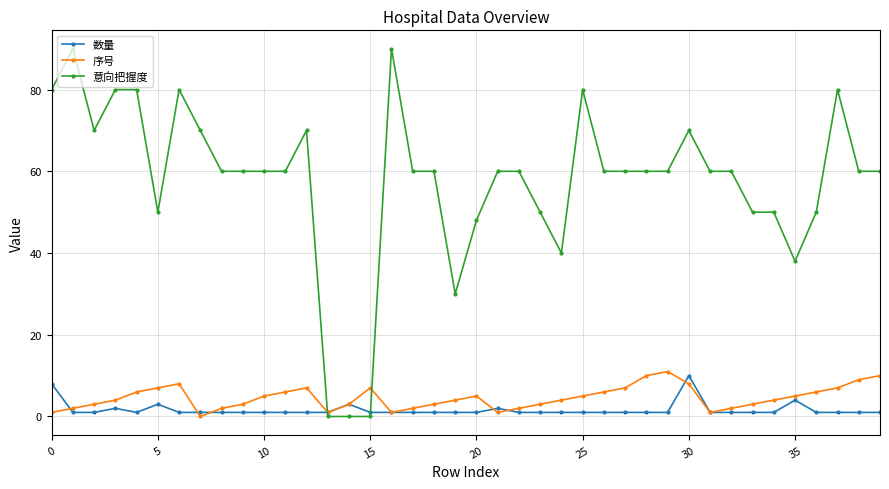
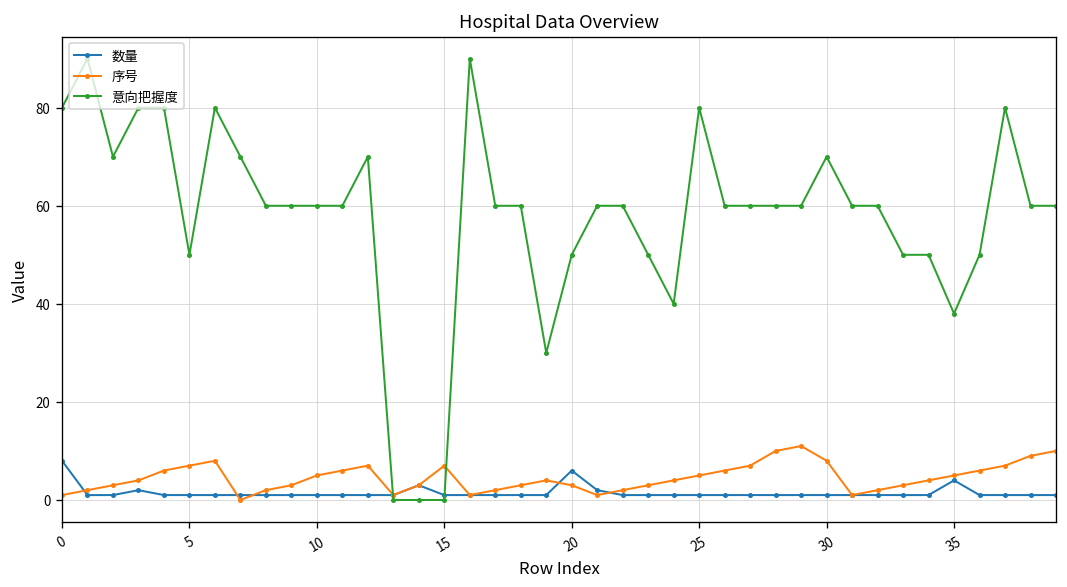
数量, 5: 3 -> 1
数量, 20: 1 -> 6
序号, 20: 5 -> 3
意向把握度, 20: 48 -> 50
数量, 30: 10 -> 1
